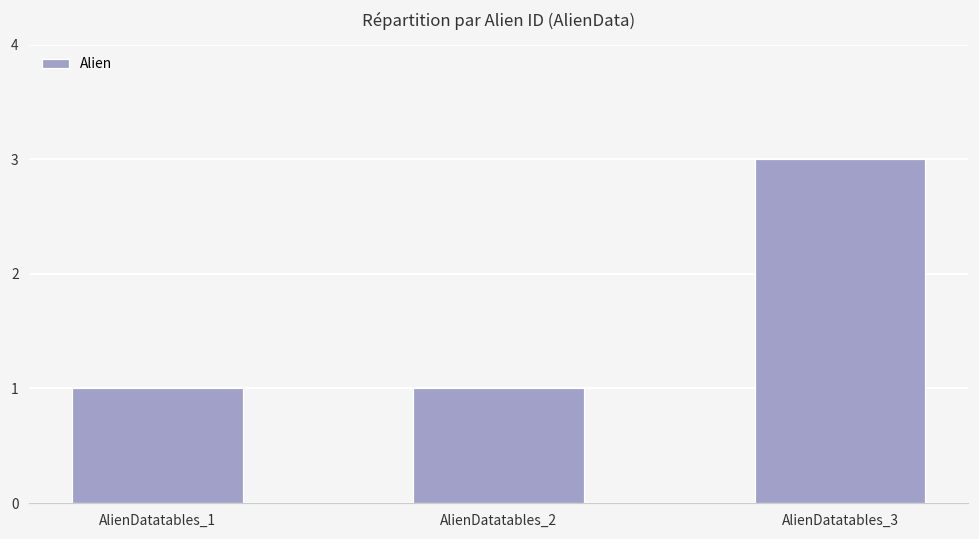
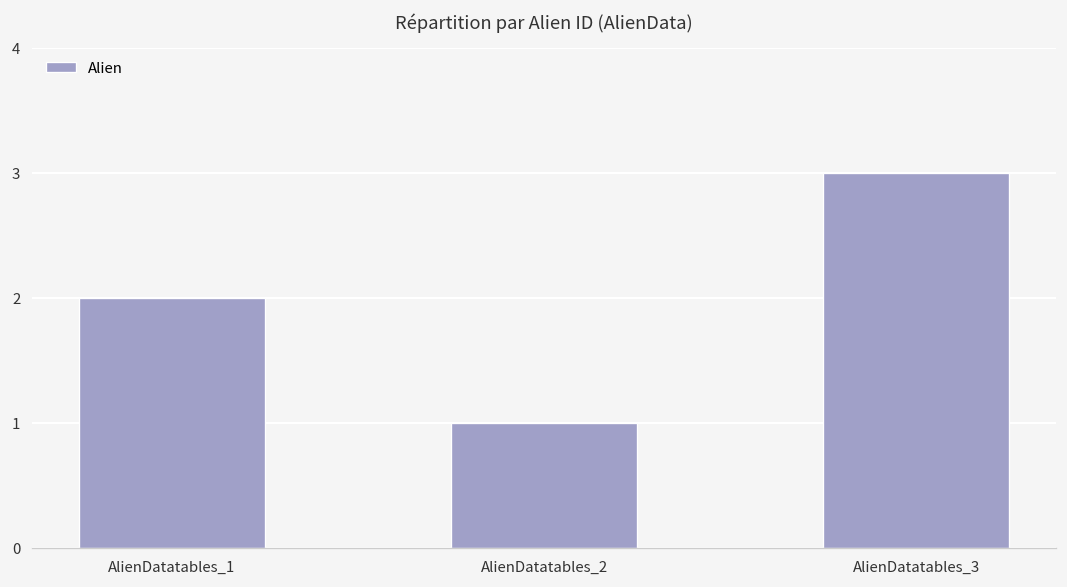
AlienDatatables_1: 1 -> 2
